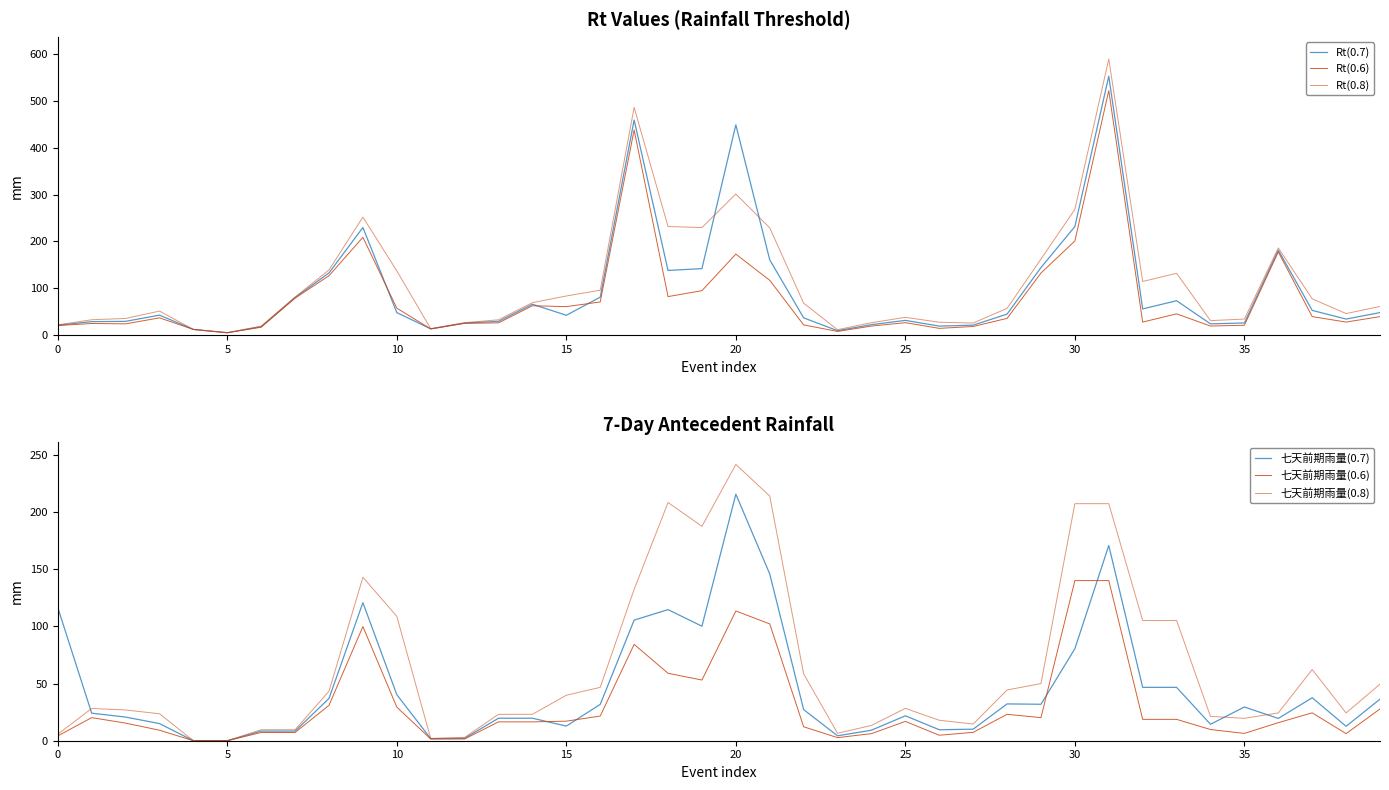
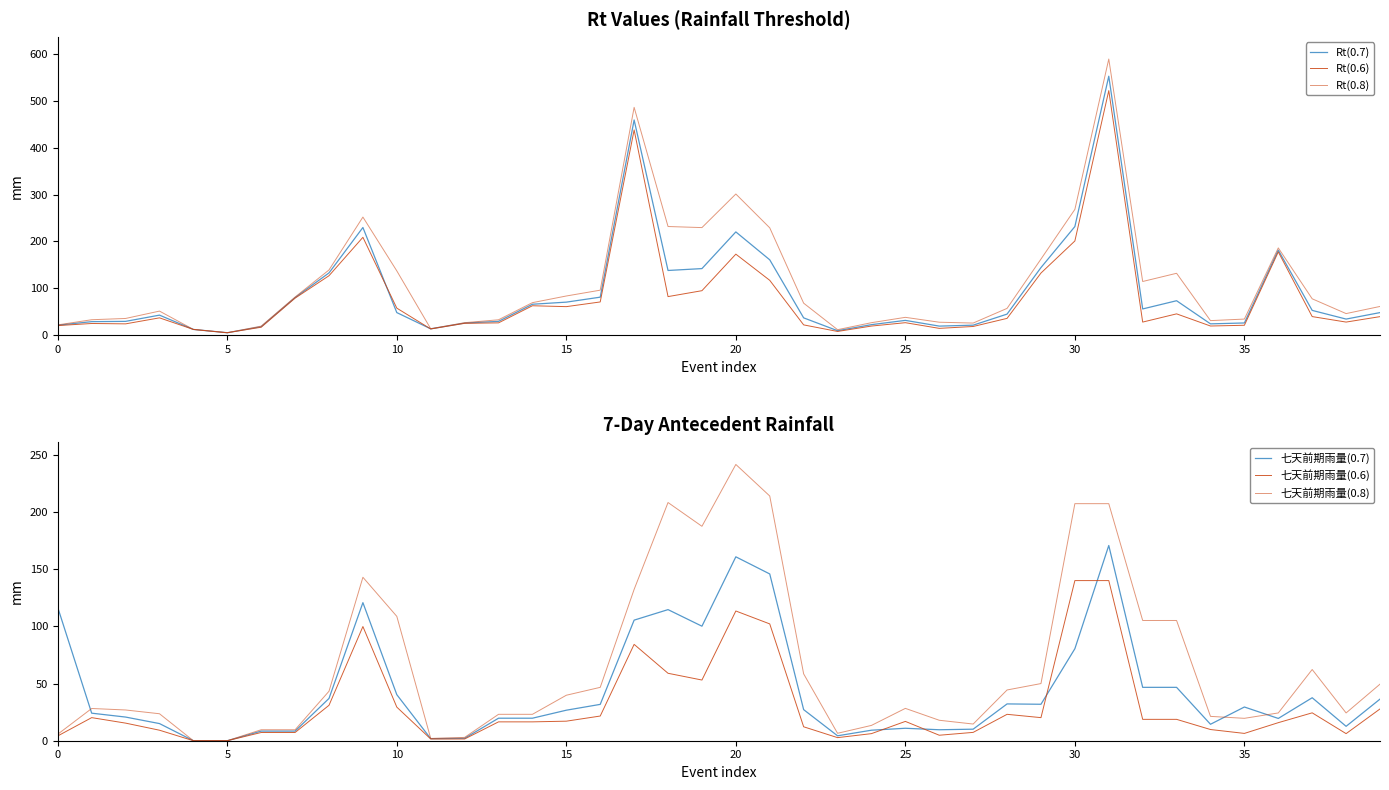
Rt Values (Rainfall Threshold), Rt(0.7), 15: 40 -> 70
Rt Values (Rainfall Threshold), Rt(0.7), 20: 450 -> 220
7-Day Antecedent Rainfall, 七天前期雨量(0.7), 15: 13 -> 27
7-Day Antecedent Rainfall, 七天前期雨量(0.7), 20: 216 -> 161
7-Day Antecedent Rainfall, 七天前期雨量(0.7), 25: 22 -> 11
